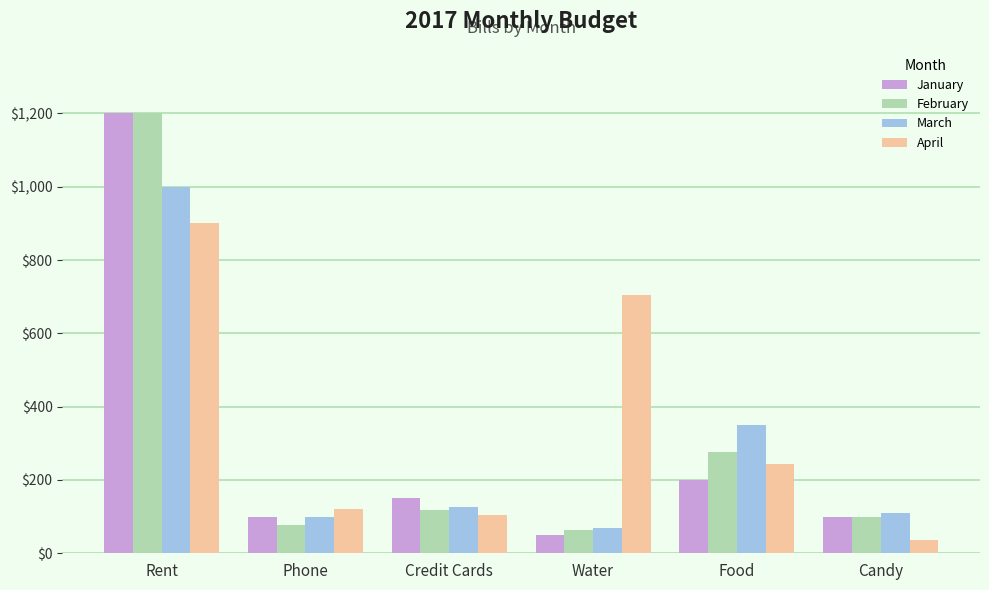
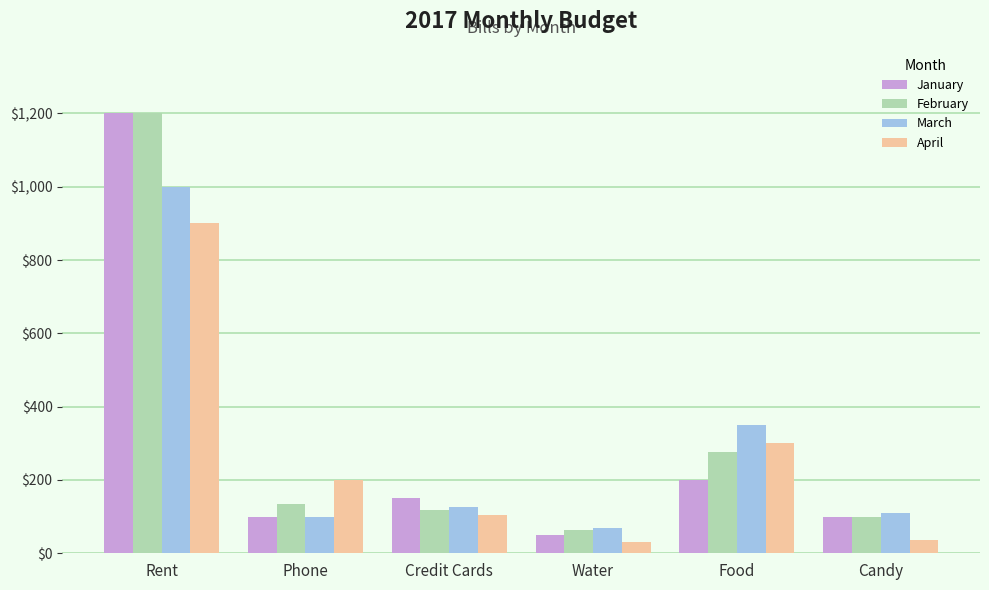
February, Phone: $80 -> $140
April, Phone: $120 -> $200
April, Water: $710 -> $30
April, Food: $240 -> $300
